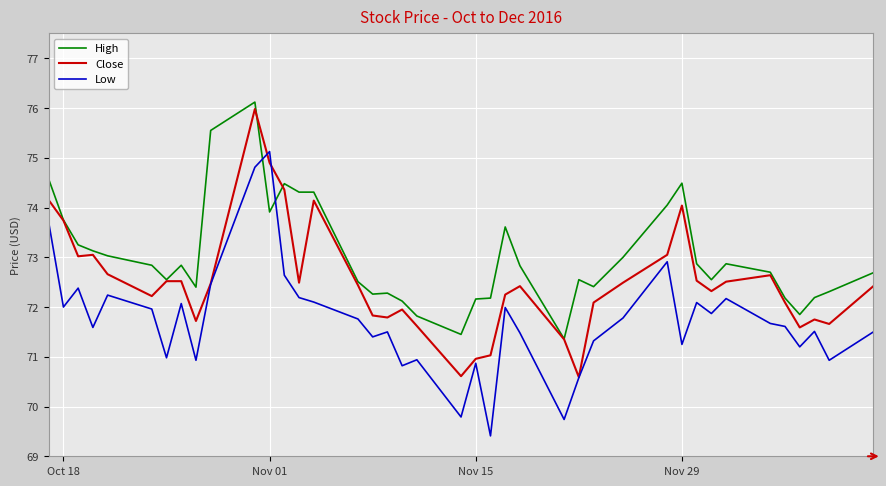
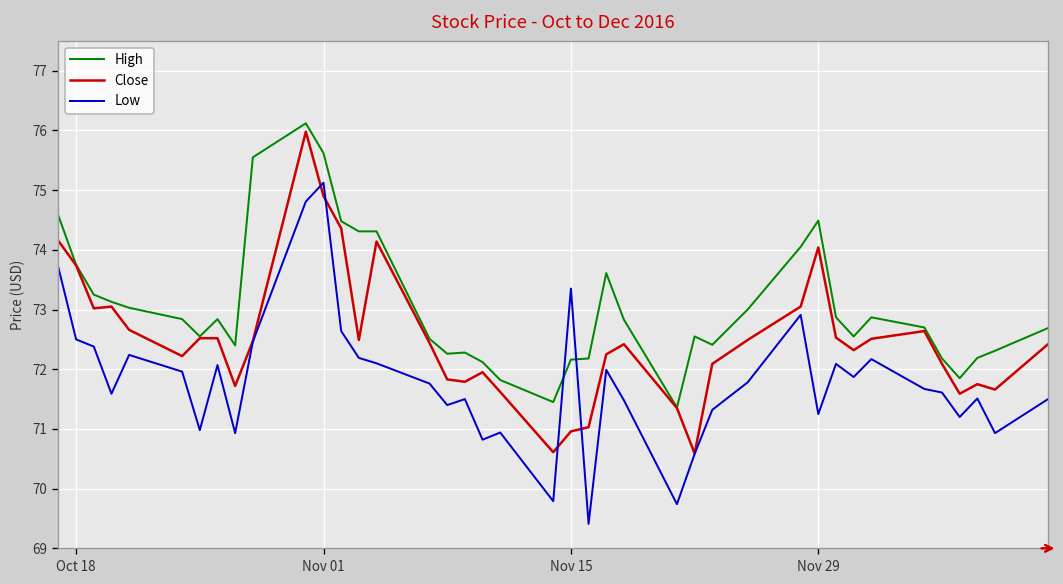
Low, Oct 18: 72.0 -> 72.5
High, Nov 01: 73.9 -> 75.6
Low, Nov 15: 70.9 -> 73.4
